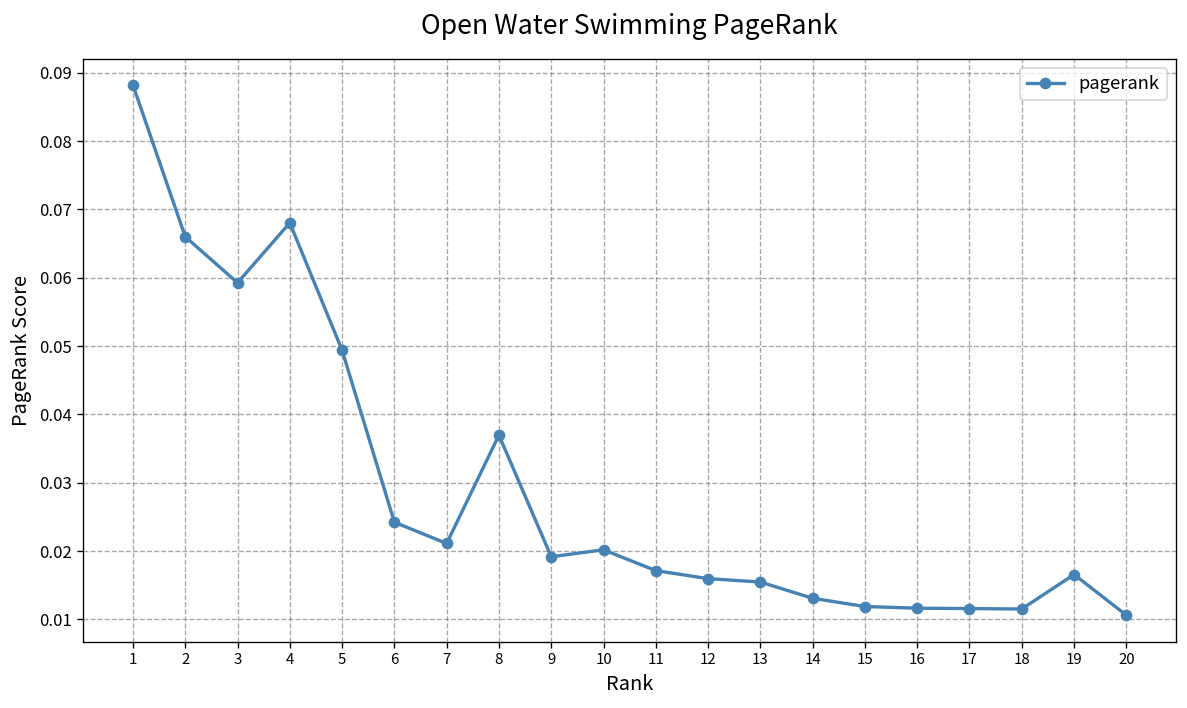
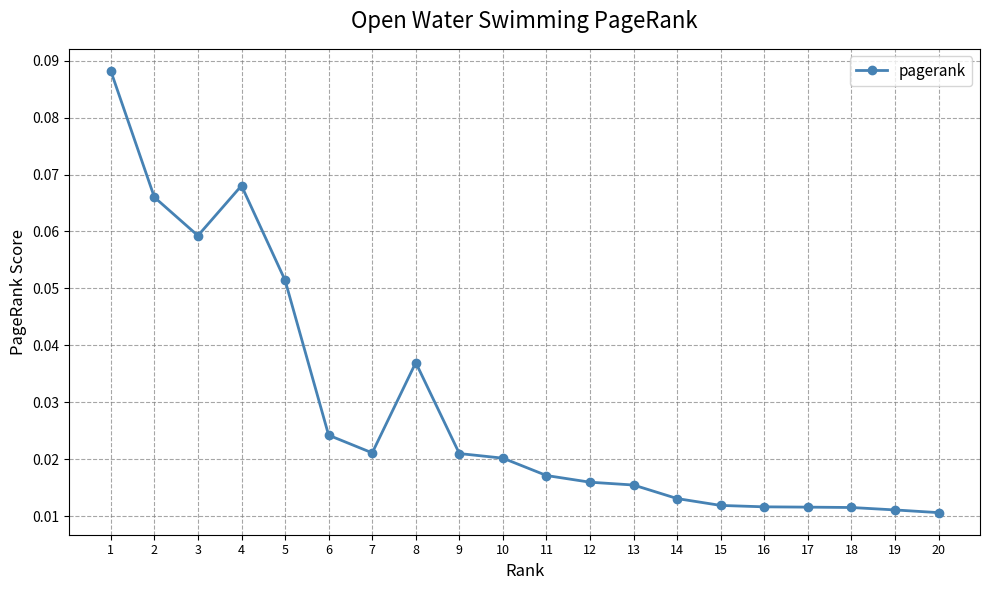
5: 0.049 -> 0.051
9: 0.019 -> 0.021
19: 0.017 -> 0.011
